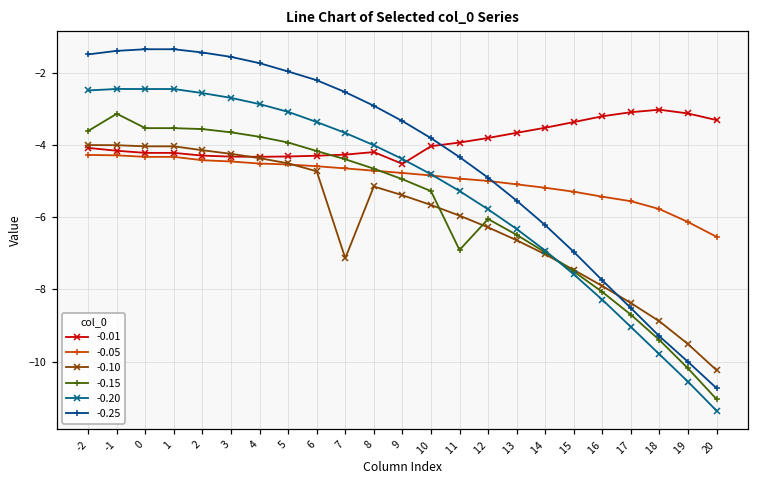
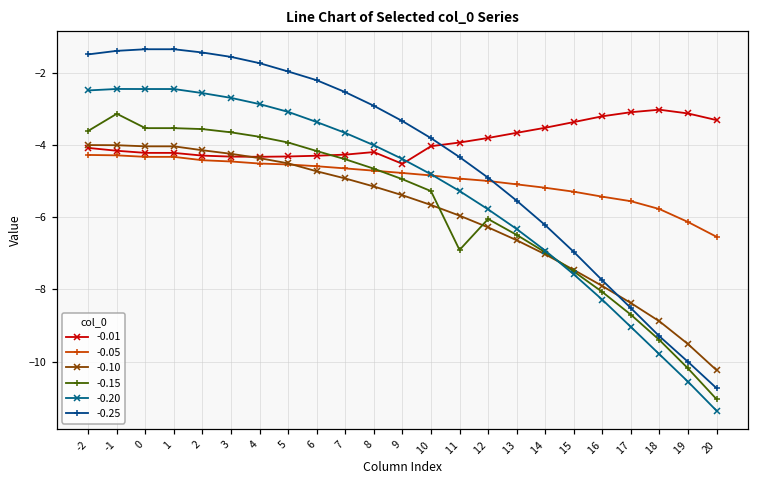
-0.10, 7: -7.1 -> -4.9
